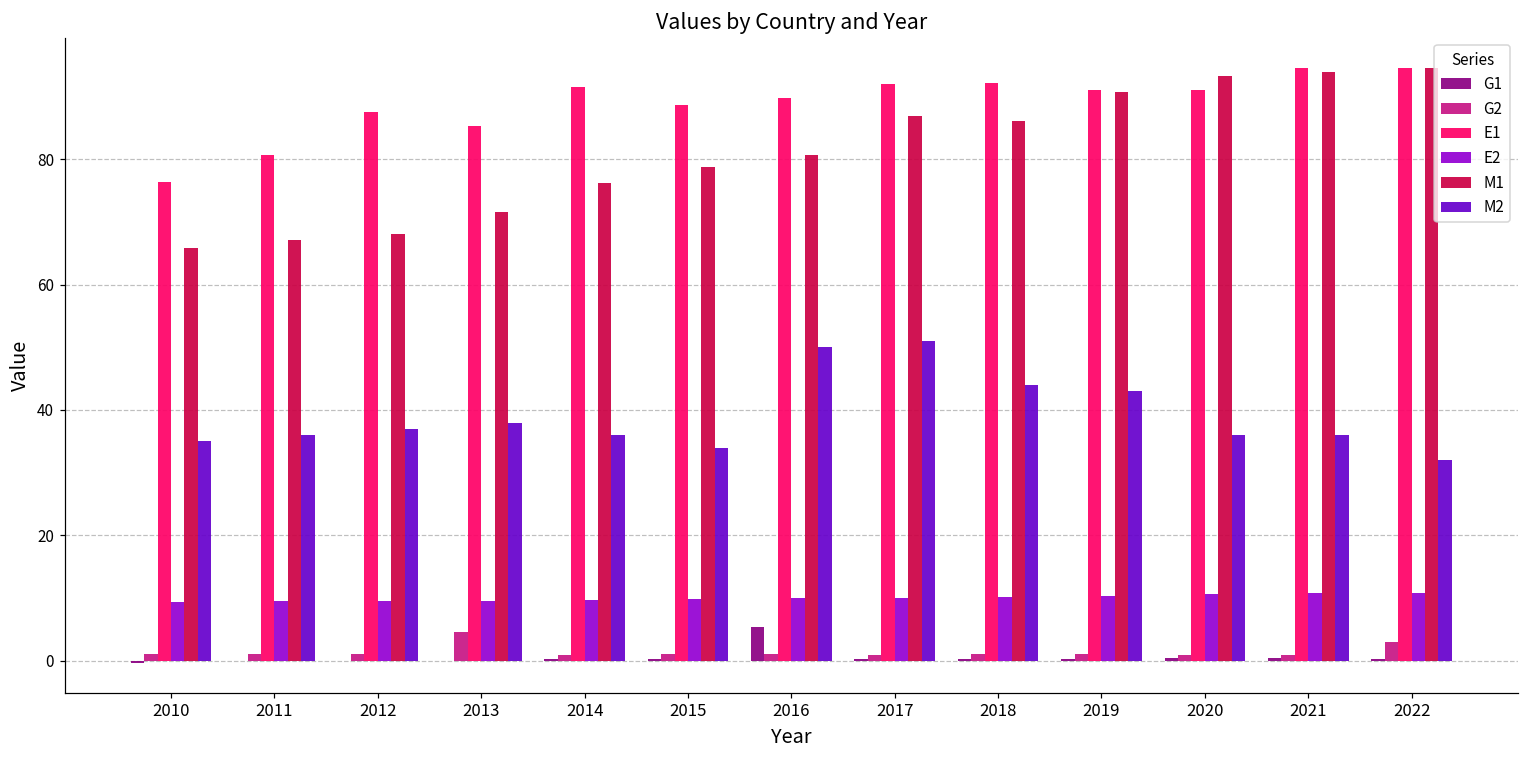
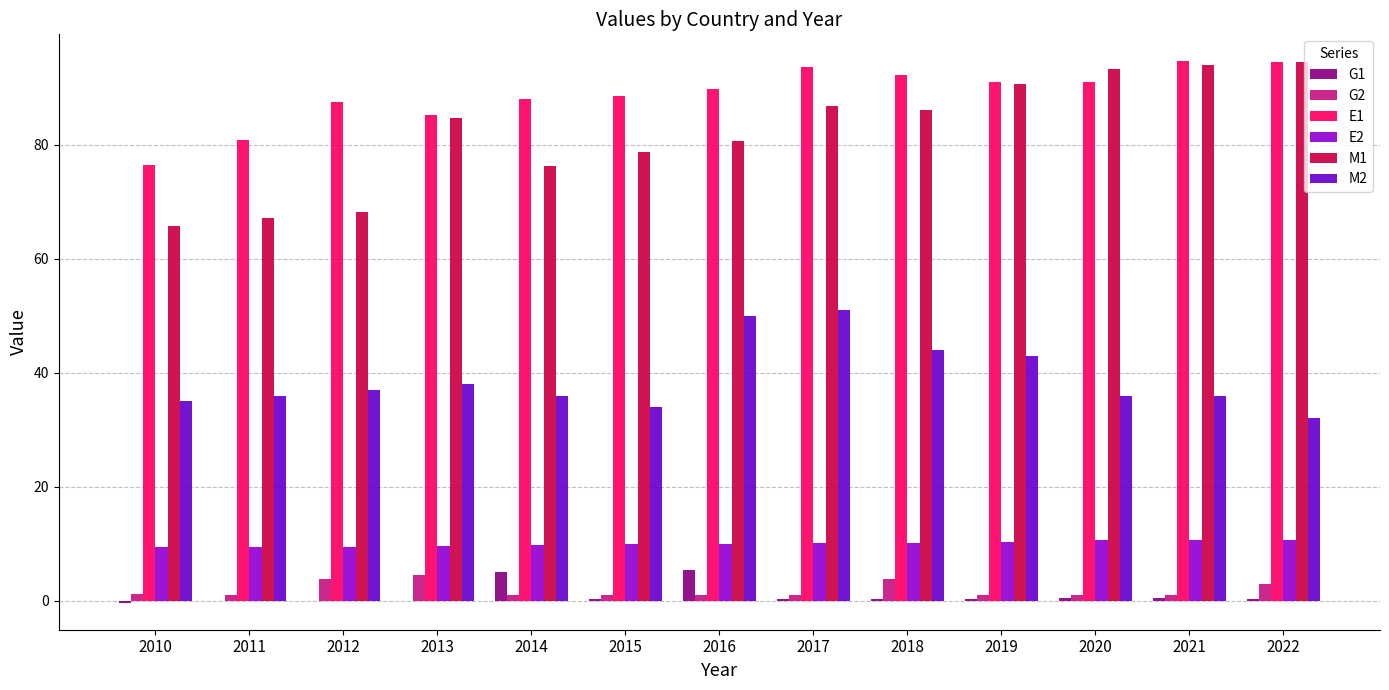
G2, 2012: 1 -> 4
M1, 2013: 72 -> 85
G1, 2014: 0 -> 5
E1, 2014: 91 -> 88
E1, 2017: 92 -> 94
G2, 2018: 1 -> 4
